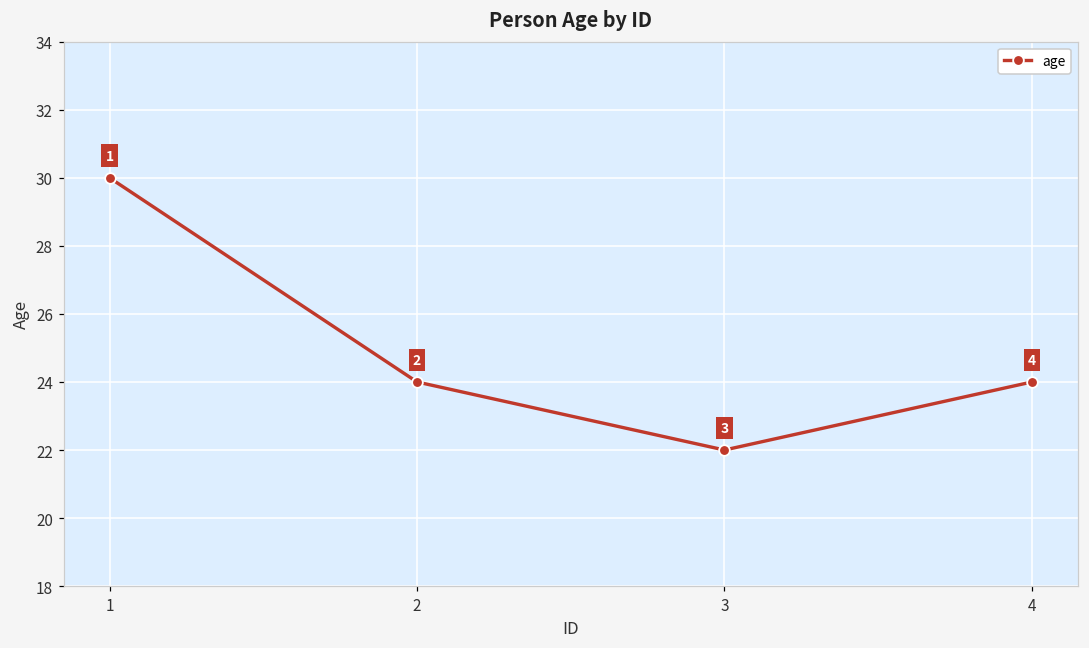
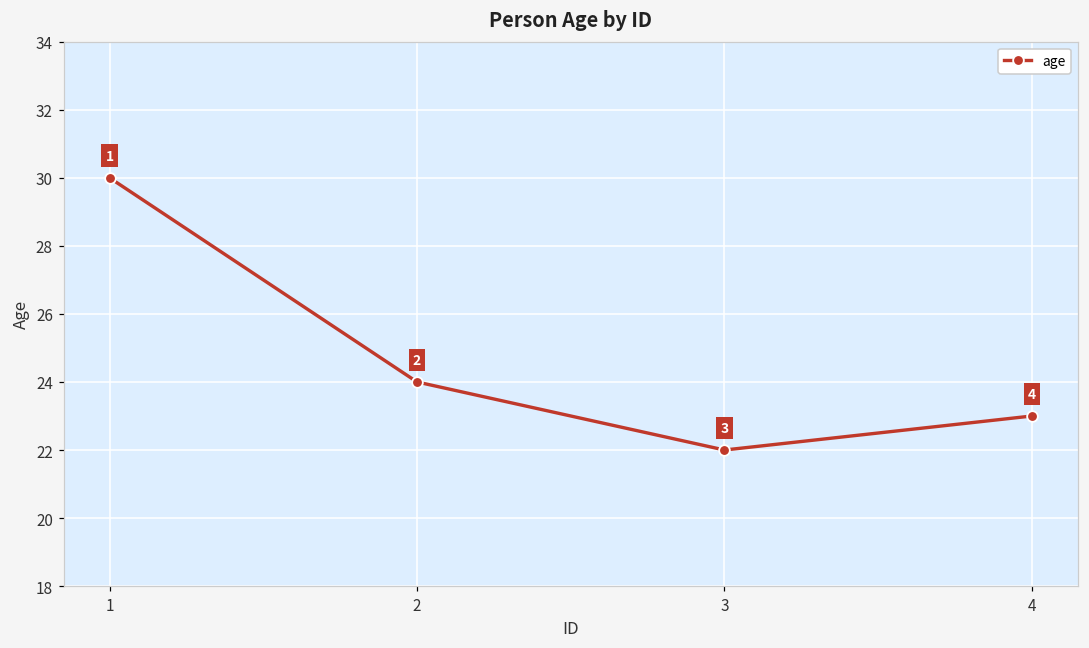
4: 24 -> 23
